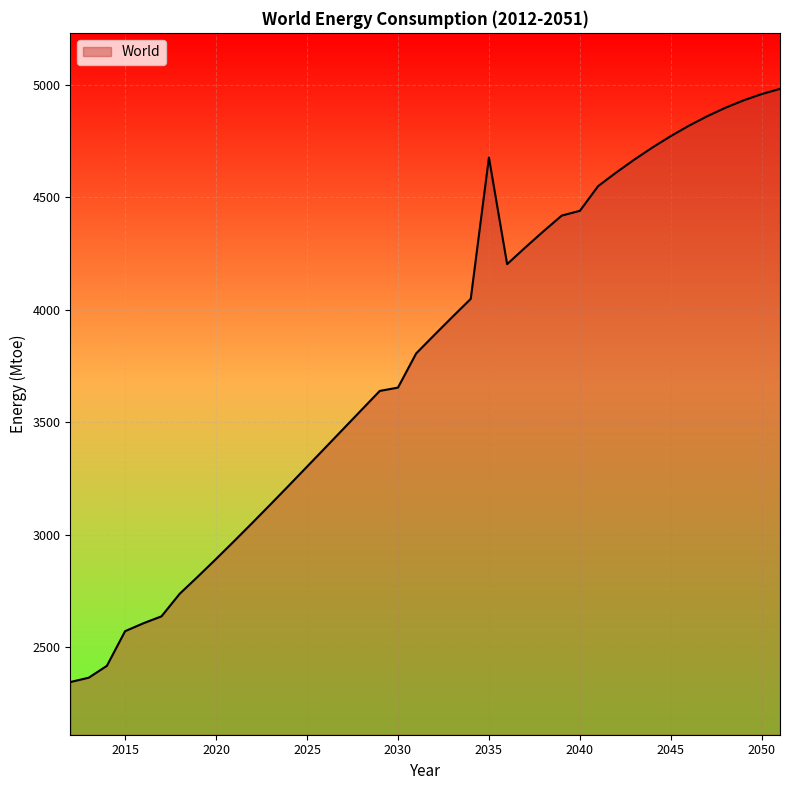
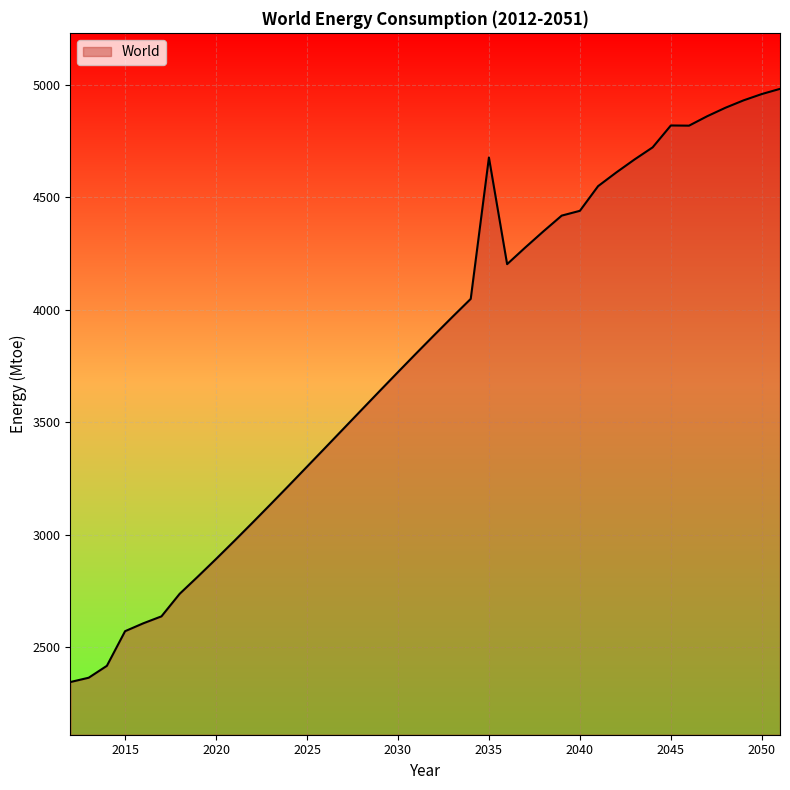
2030: 3650 -> 3720
2045: 4770 -> 4820
